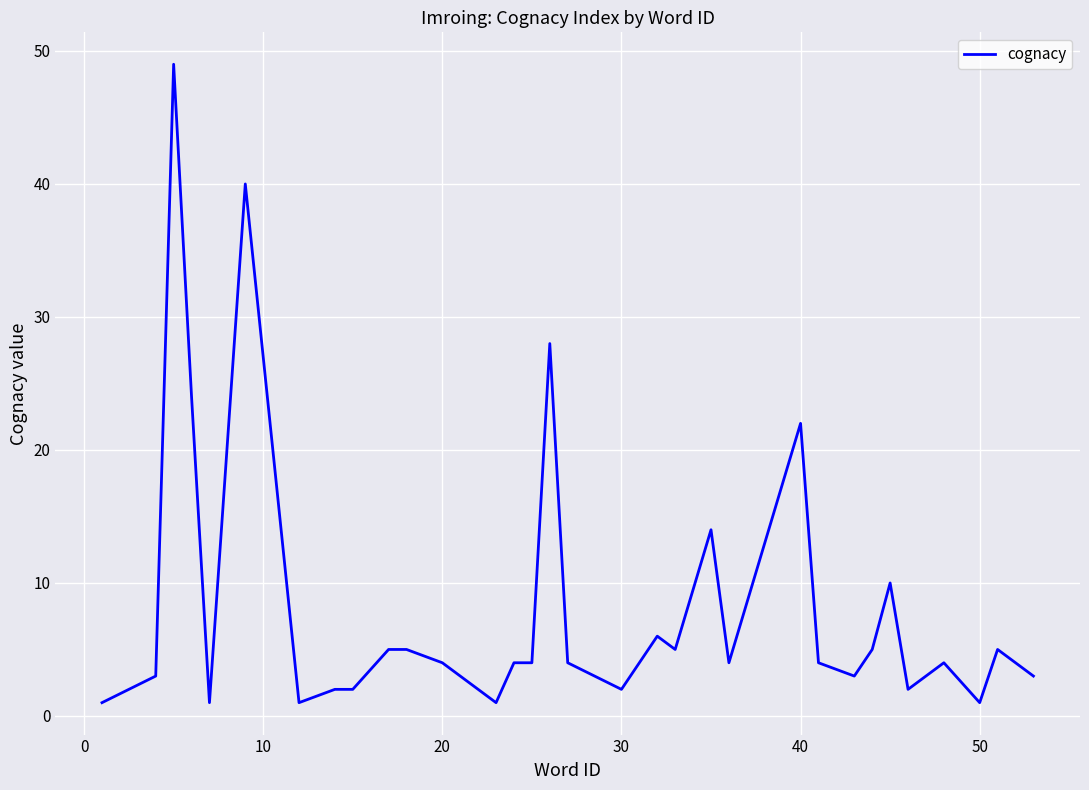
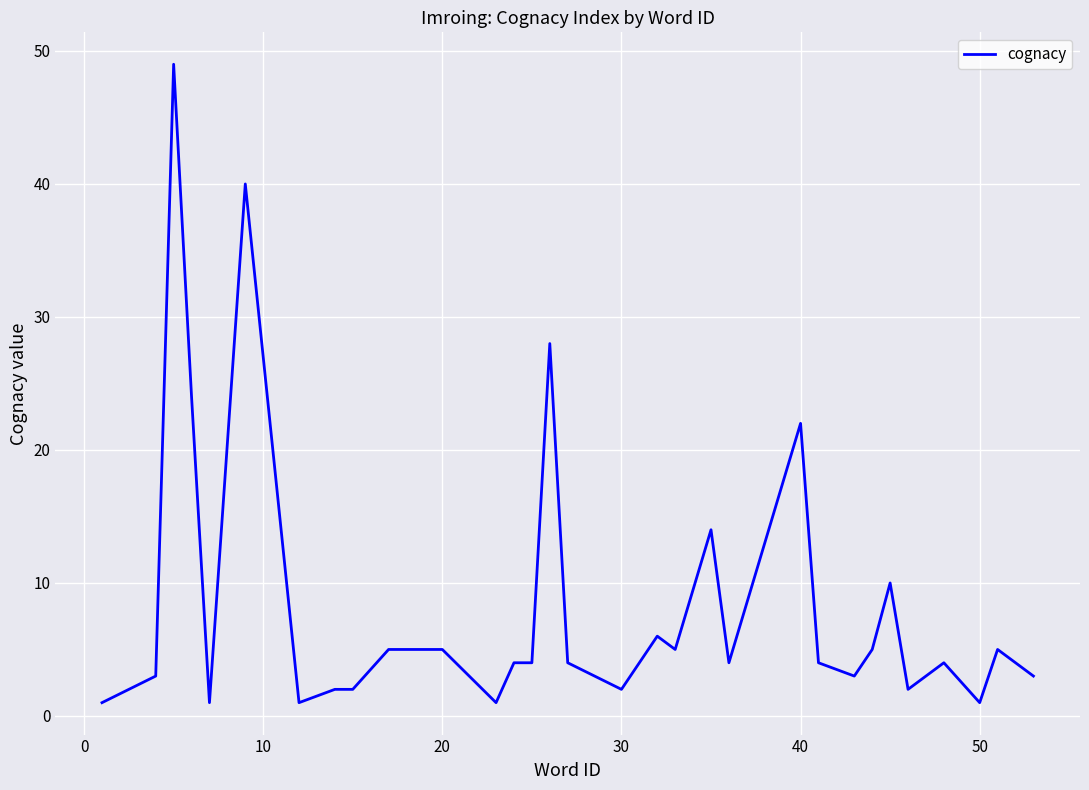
20: 4 -> 5
